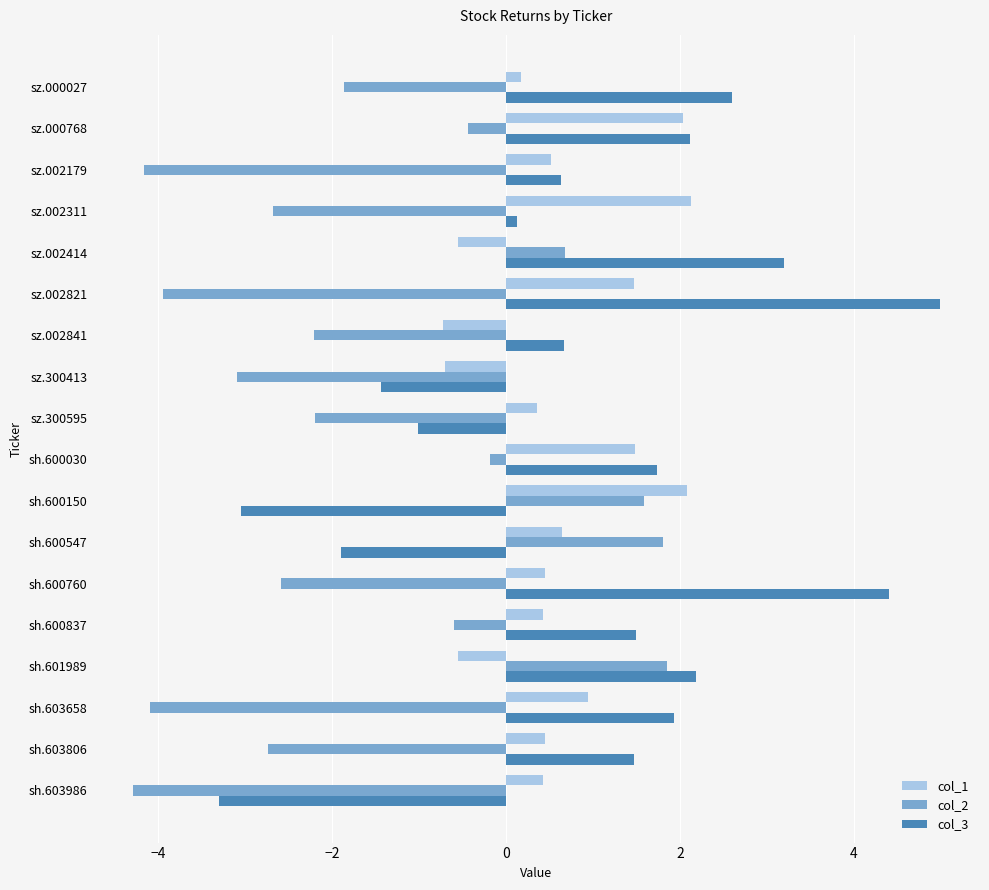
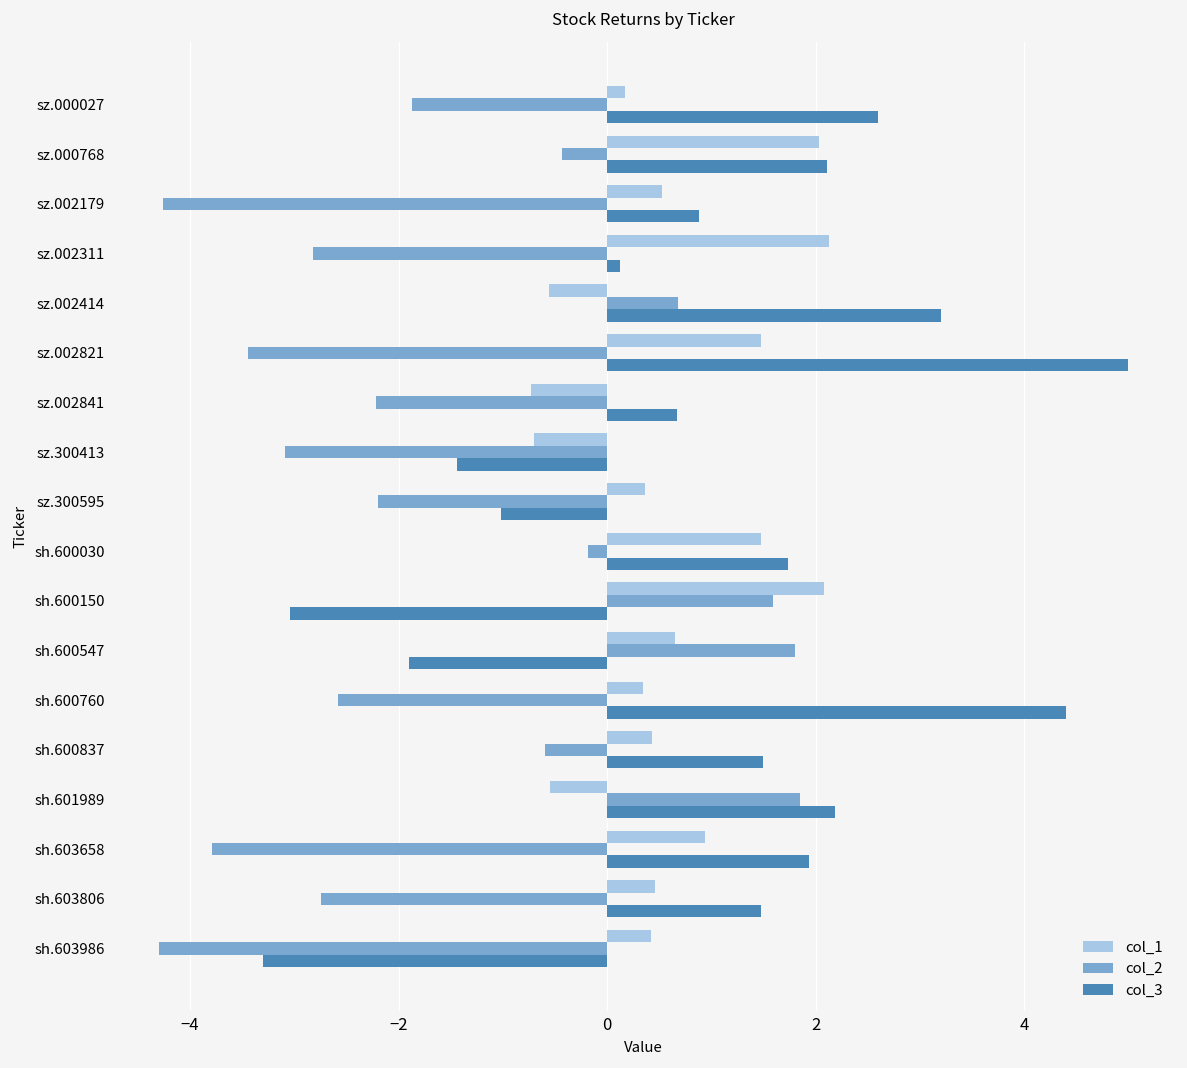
col_2, sz.002179: -4.2 -> -4.3
col_3, sz.002179: 0.6 -> 0.9
col_2, sz.002311: -2.7 -> -2.8
col_2, sz.002821: -3.9 -> -3.4
col_1, sh.600760: 0.4 -> 0.3
col_2, sh.603658: -4.1 -> -3.8
